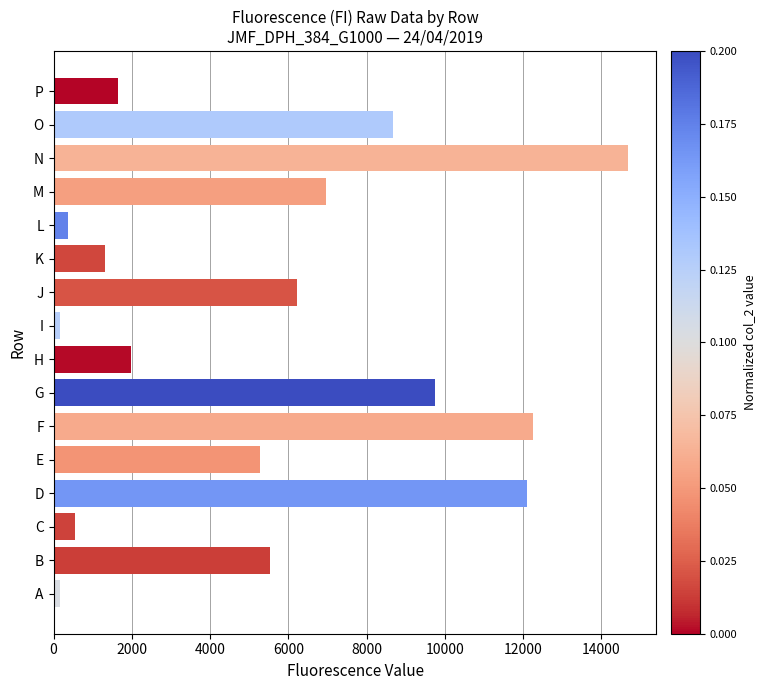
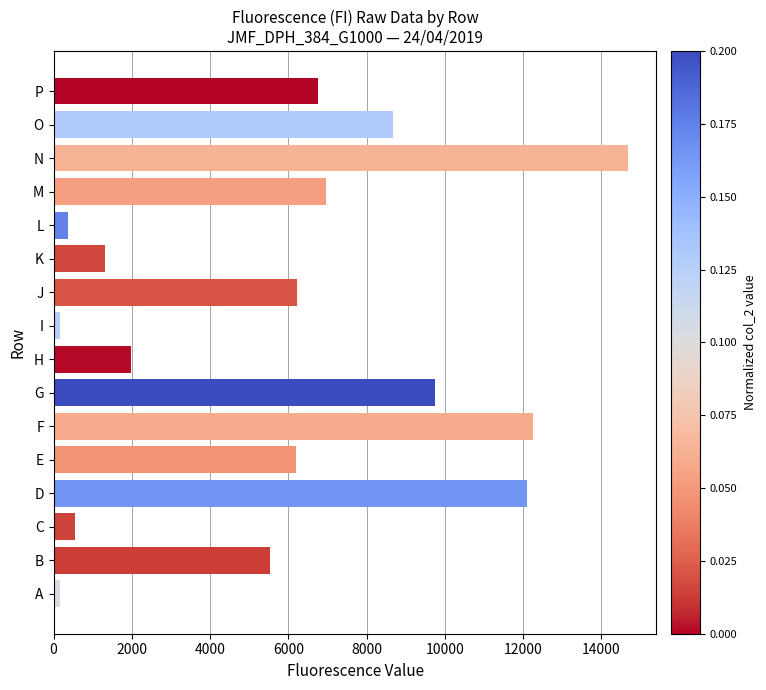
P: 1600 -> 6800
E: 5300 -> 6200
